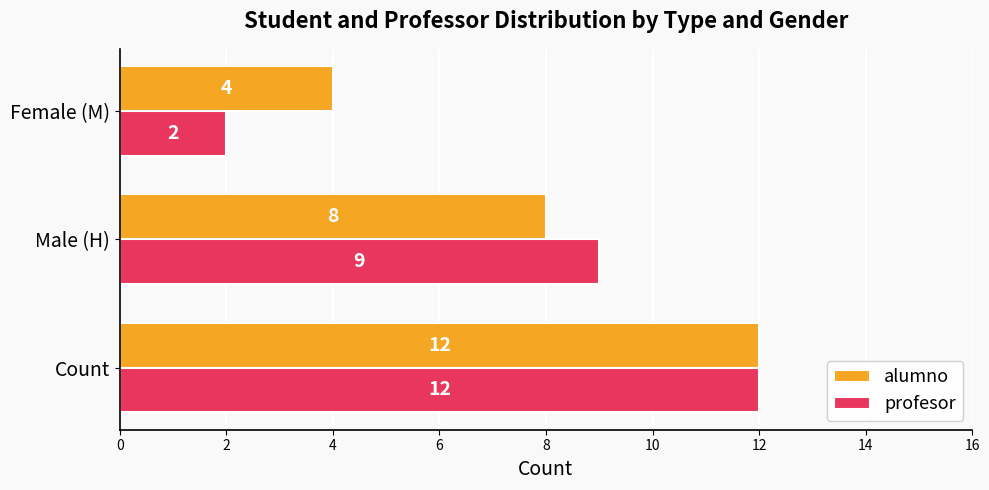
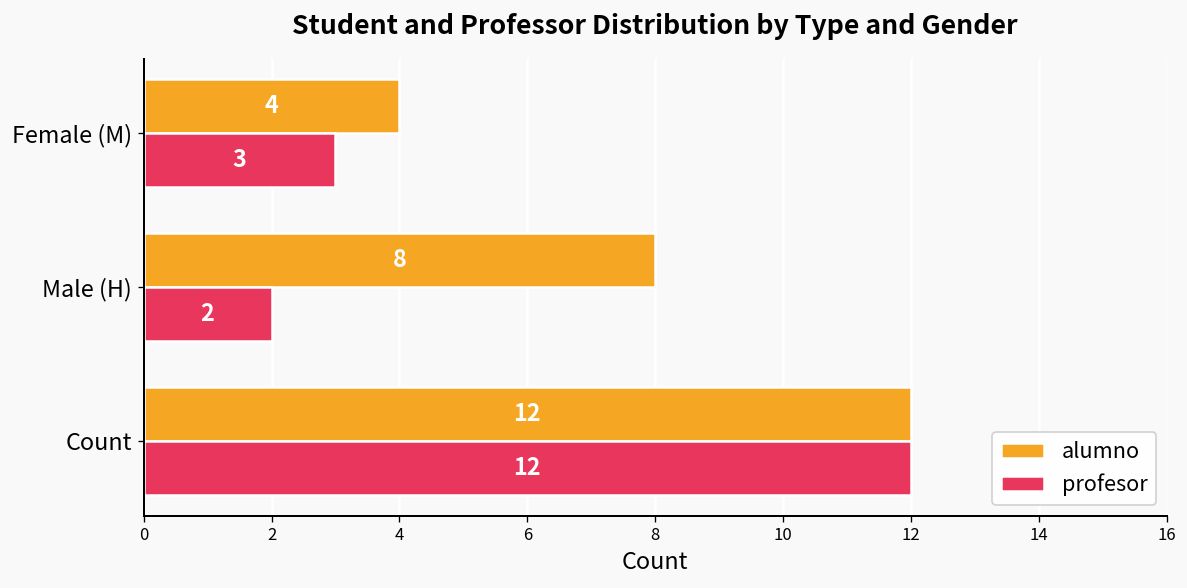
profesor, Female (M): 2 -> 3
profesor, Male (H): 9 -> 2
